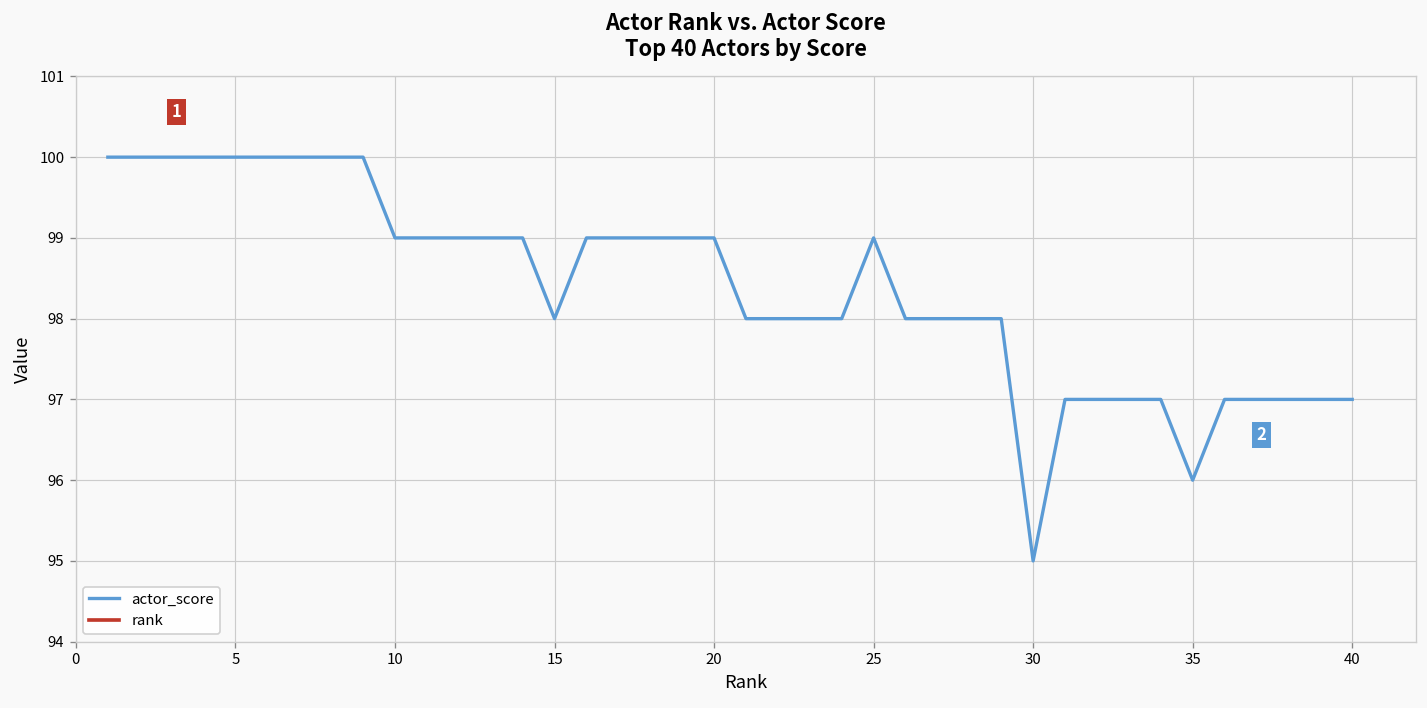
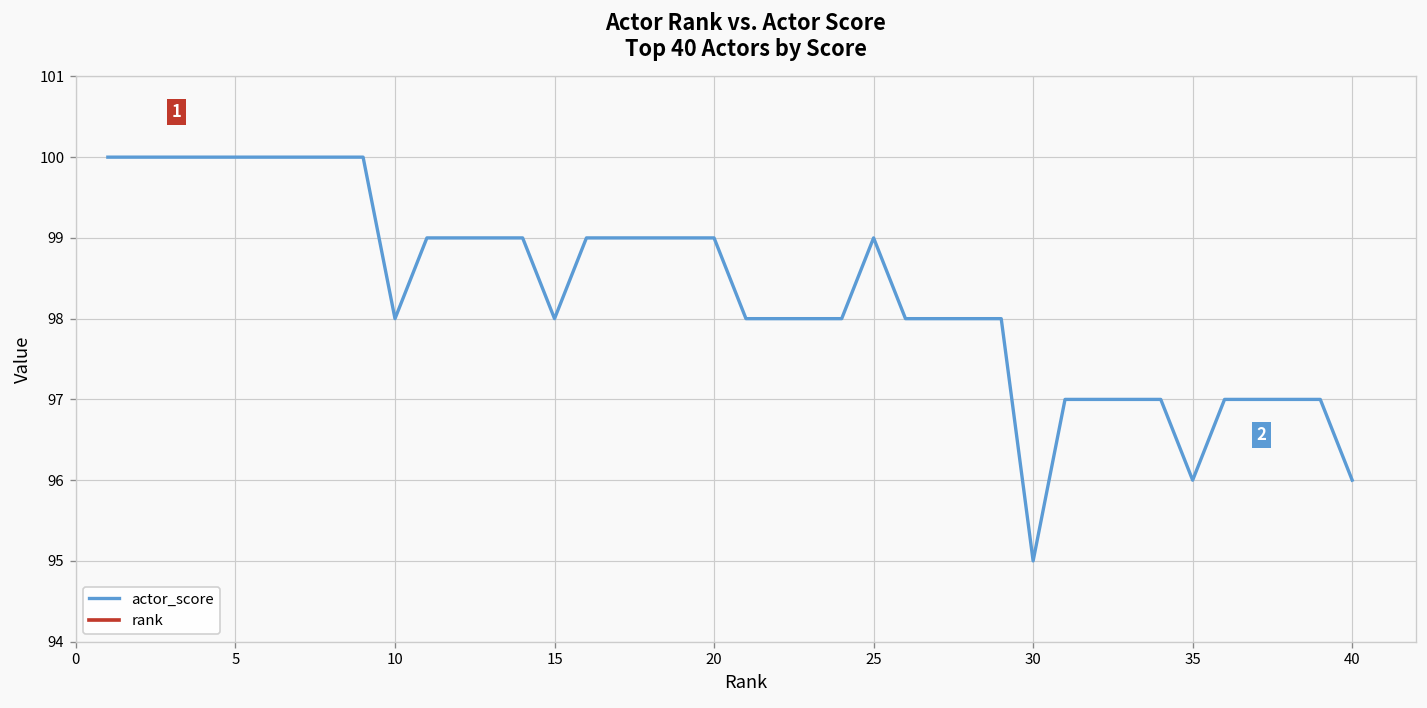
actor_score, 10: 99 -> 98
actor_score, 40: 97 -> 96
